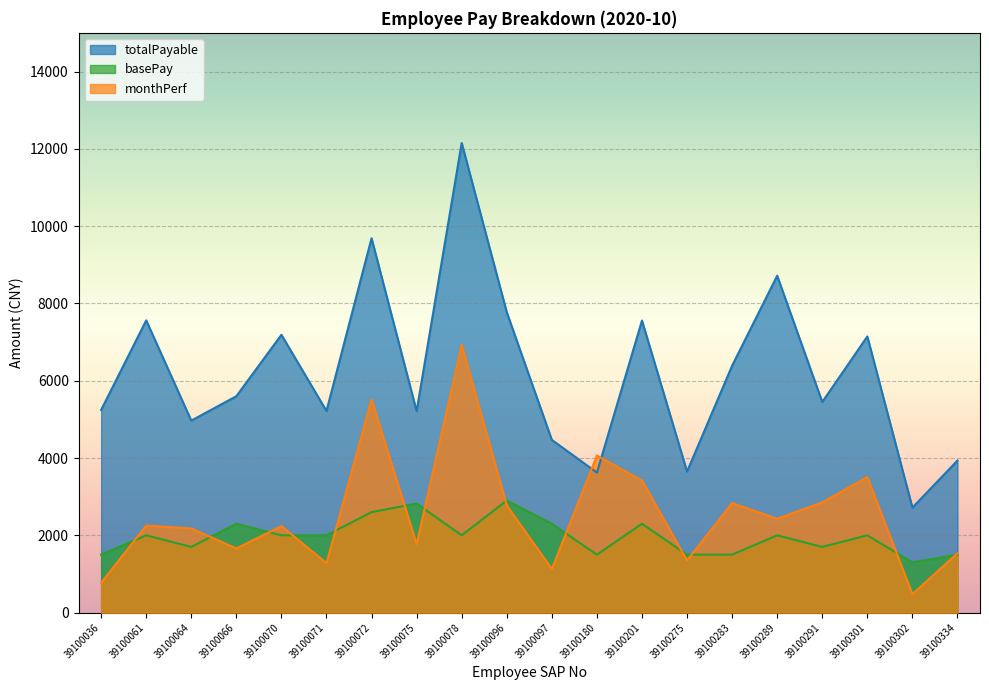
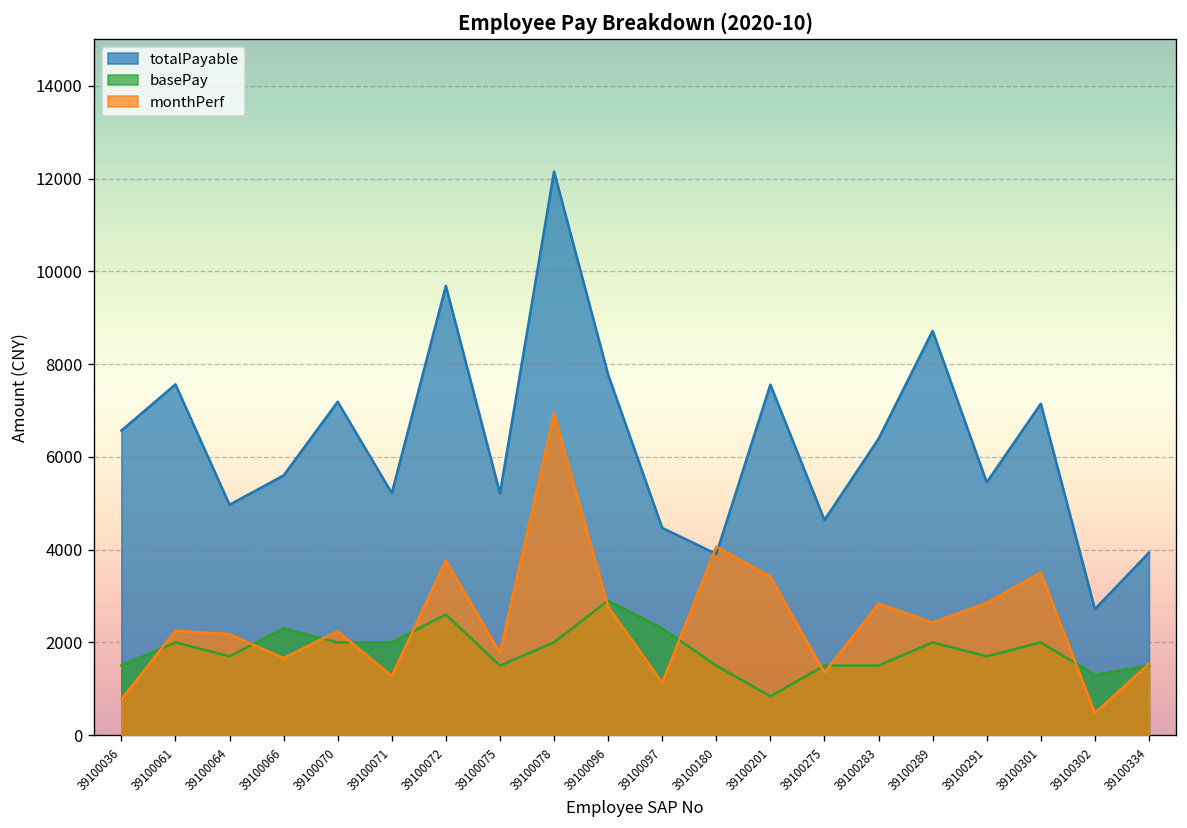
totalPayable, 39100036: 5200 -> 6600
monthPerf, 39100072: 5500 -> 3800
basePay, 39100075: 2800 -> 1500
totalPayable, 39100180: 3600 -> 3900
basePay, 39100201: 2300 -> 800
totalPayable, 39100275: 3600 -> 4600
